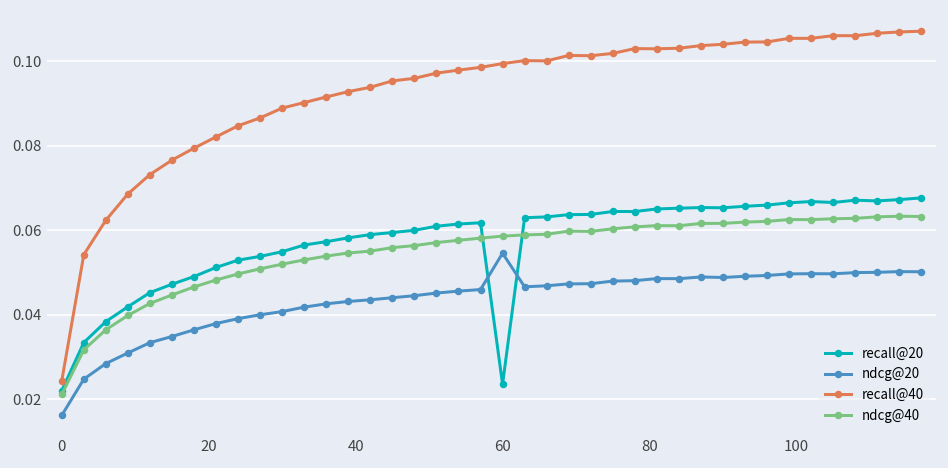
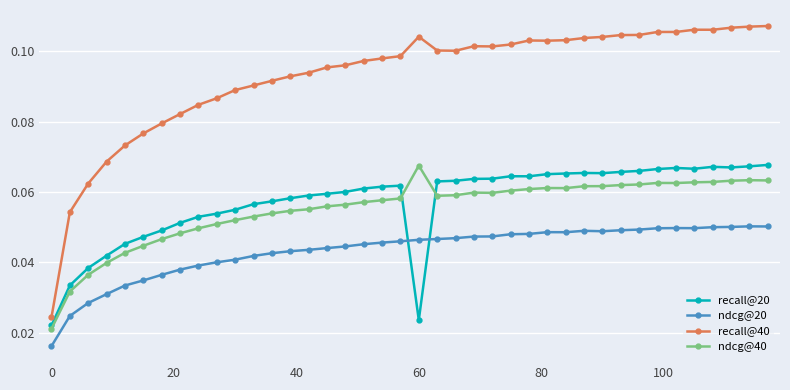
ndcg@20, 60: 0.055 -> 0.046
recall@40, 60: 0.099 -> 0.104
ndcg@40, 60: 0.059 -> 0.067
